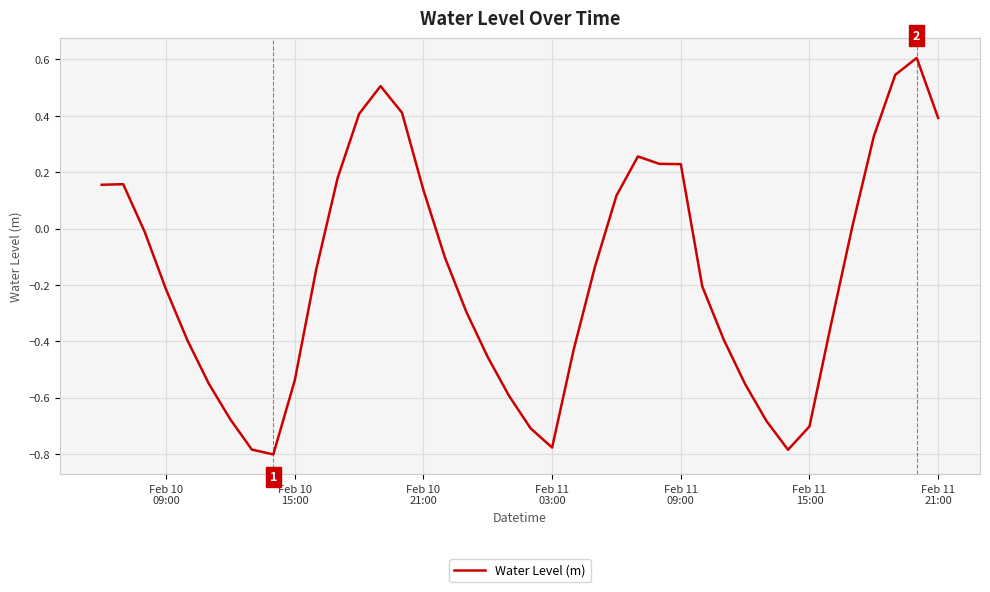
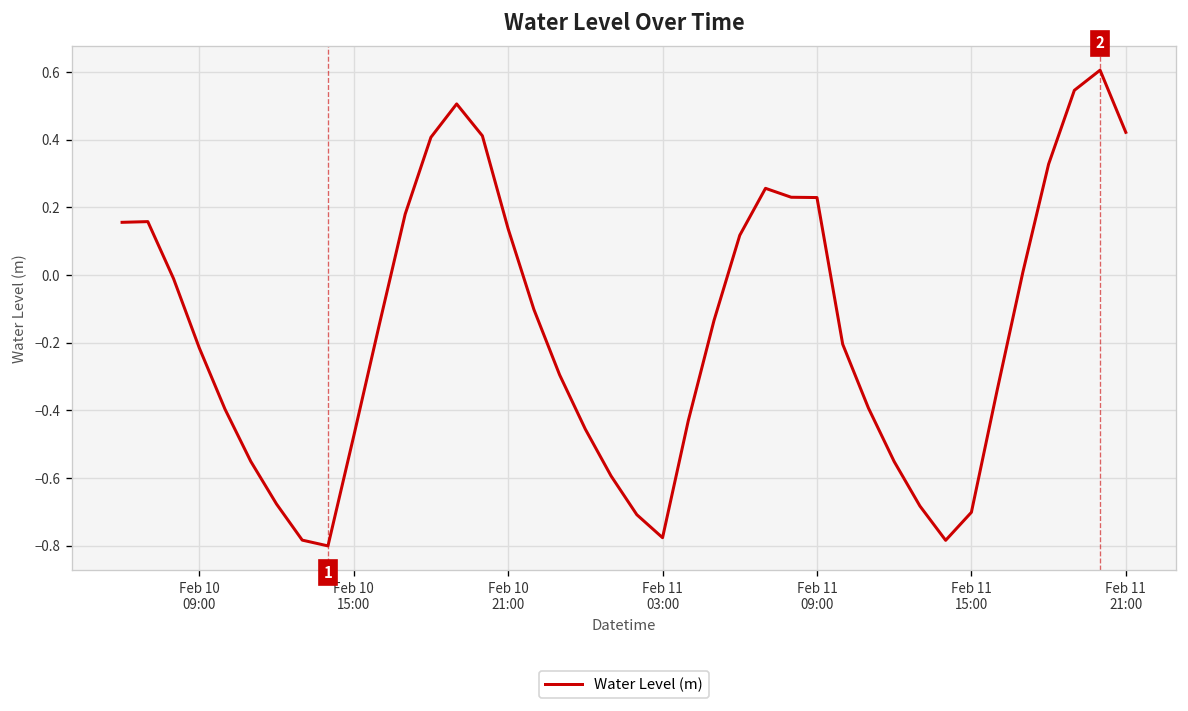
Feb 10 15:00: -0.54 -> -0.48
Feb 11 21:00: 0.39 -> 0.42
